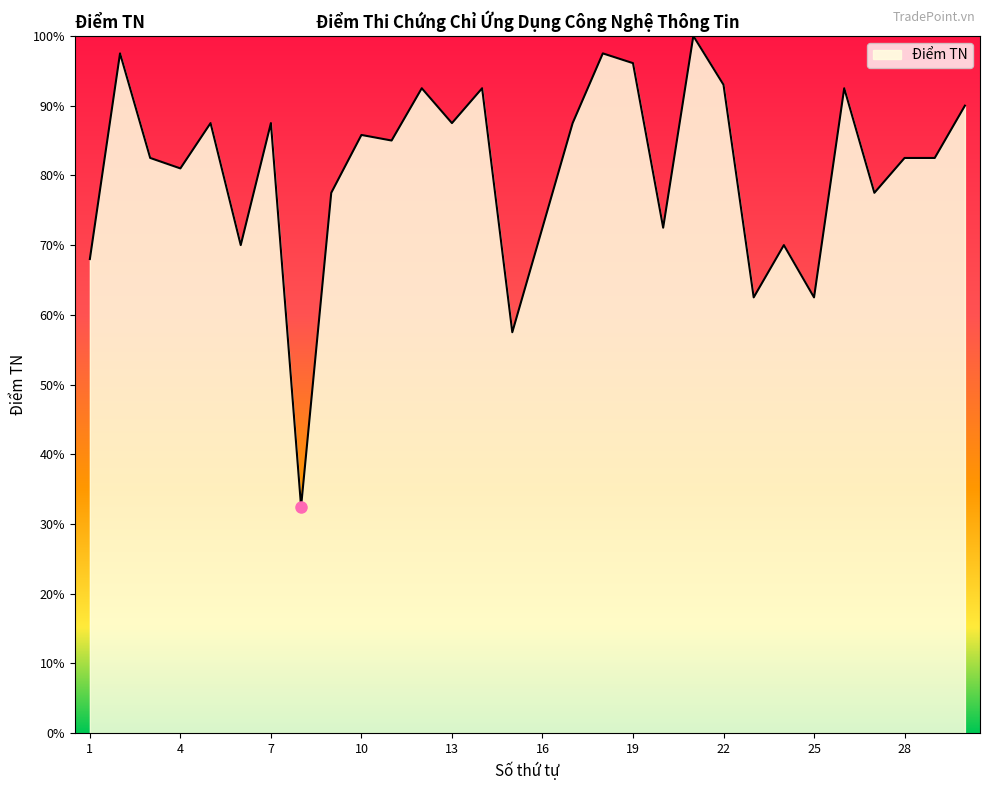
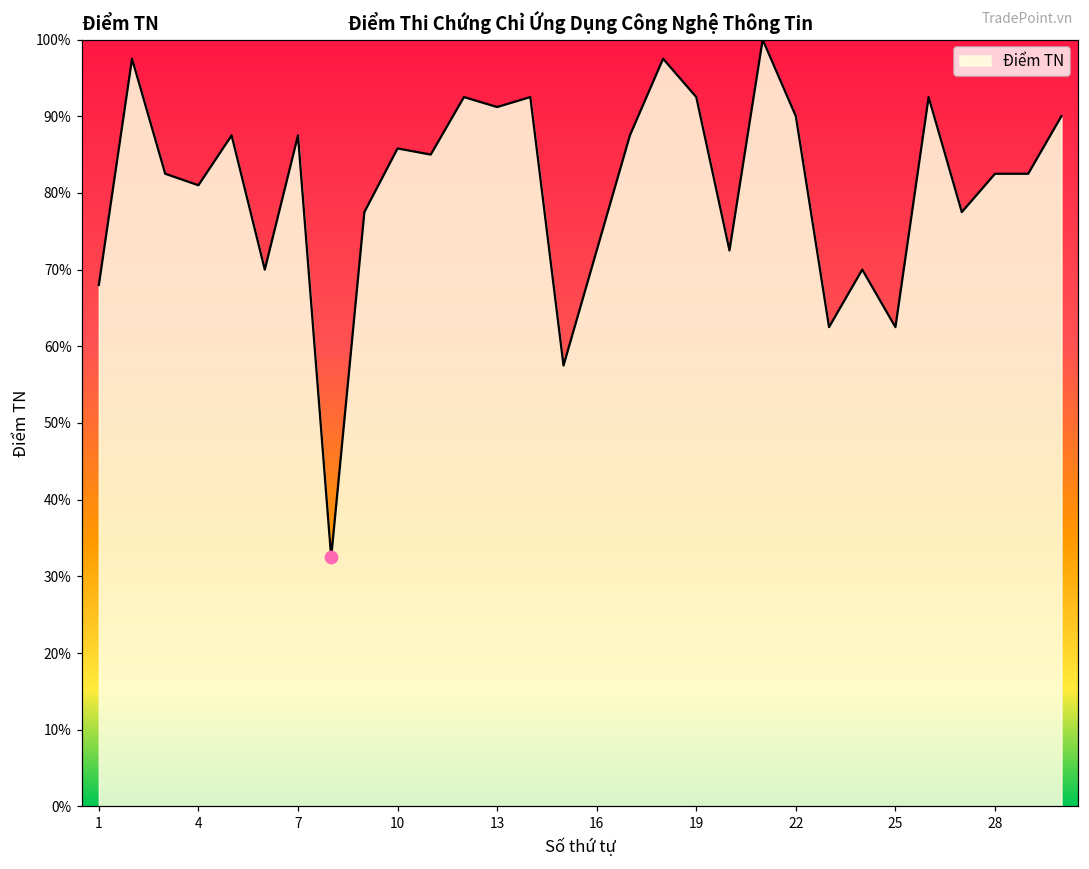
Điểm TN, 13: 88% -> 91%
Điểm TN, 19: 96% -> 93%
Điểm TN, 22: 93% -> 90%
